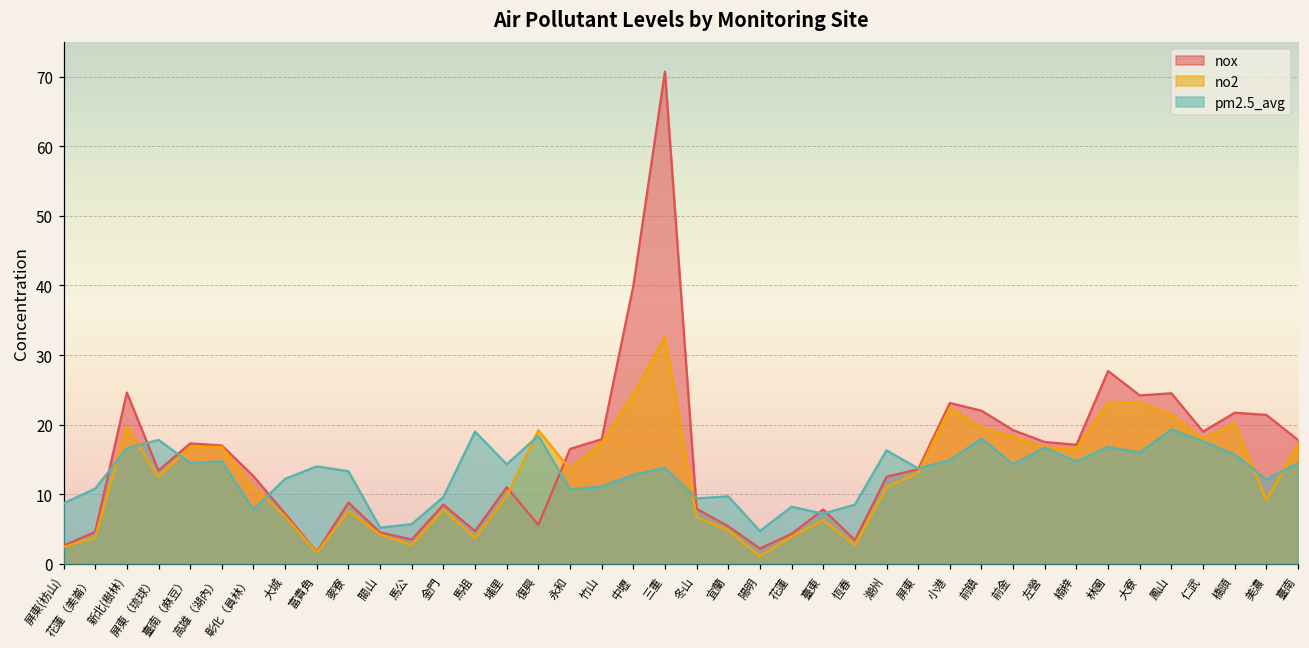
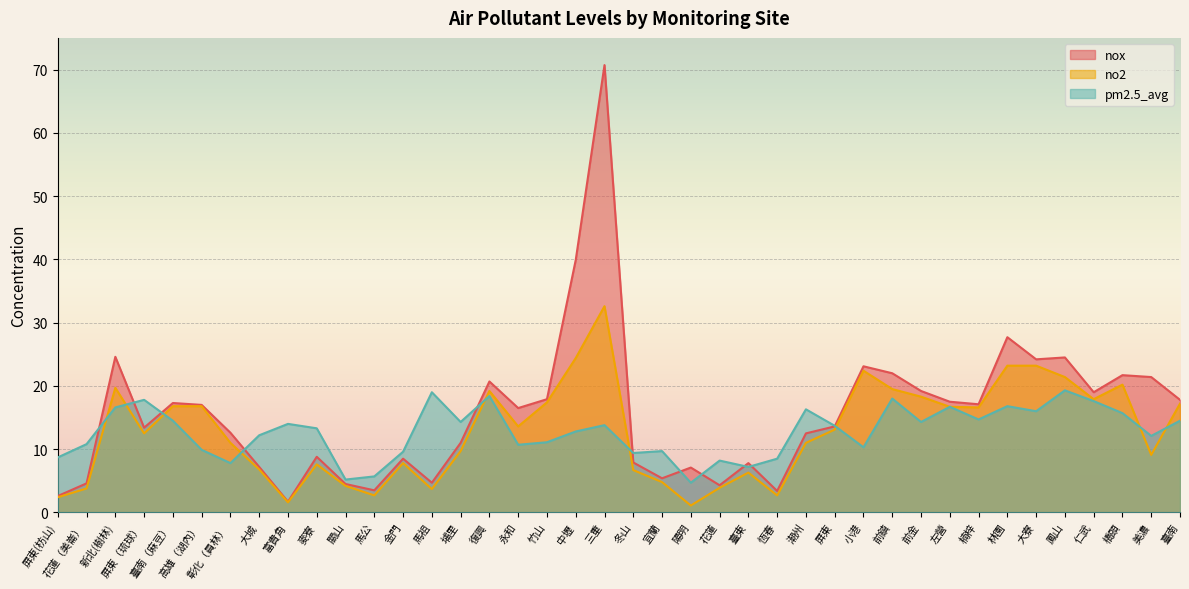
pm2.5_avg, 高雄（湖內）: 15 -> 10
nox, 復興: 6 -> 21
nox, 陽明: 2 -> 7
pm2.5_avg, 小港: 15 -> 10
